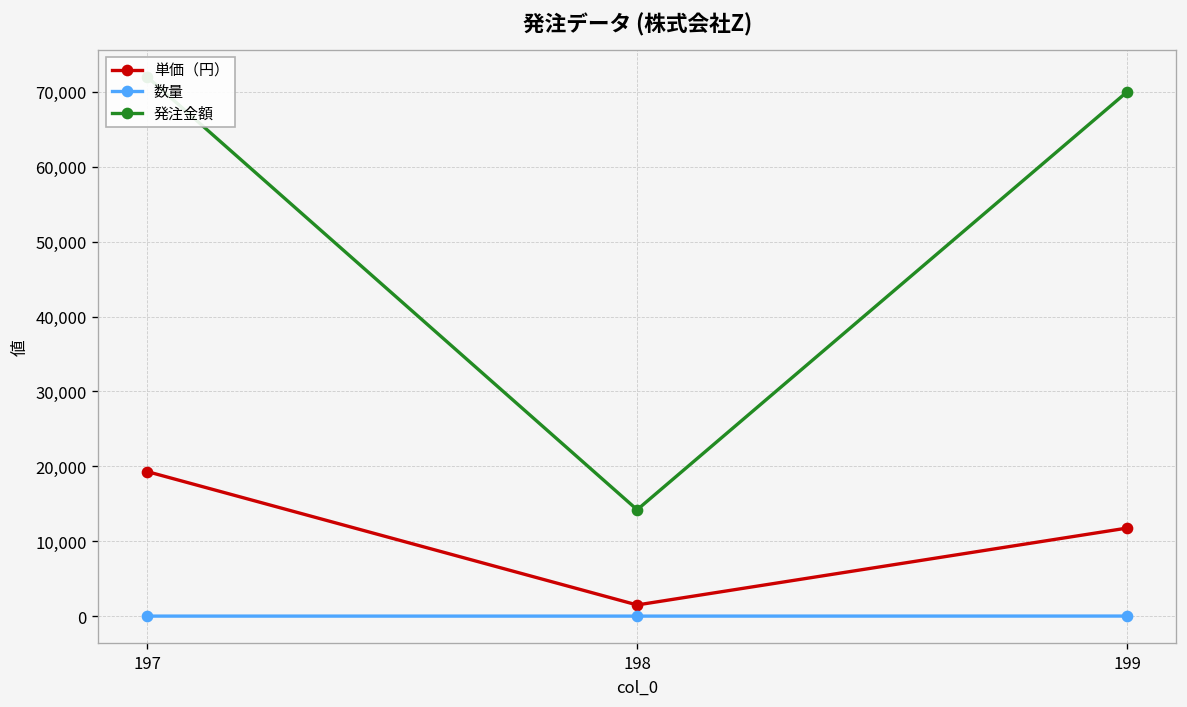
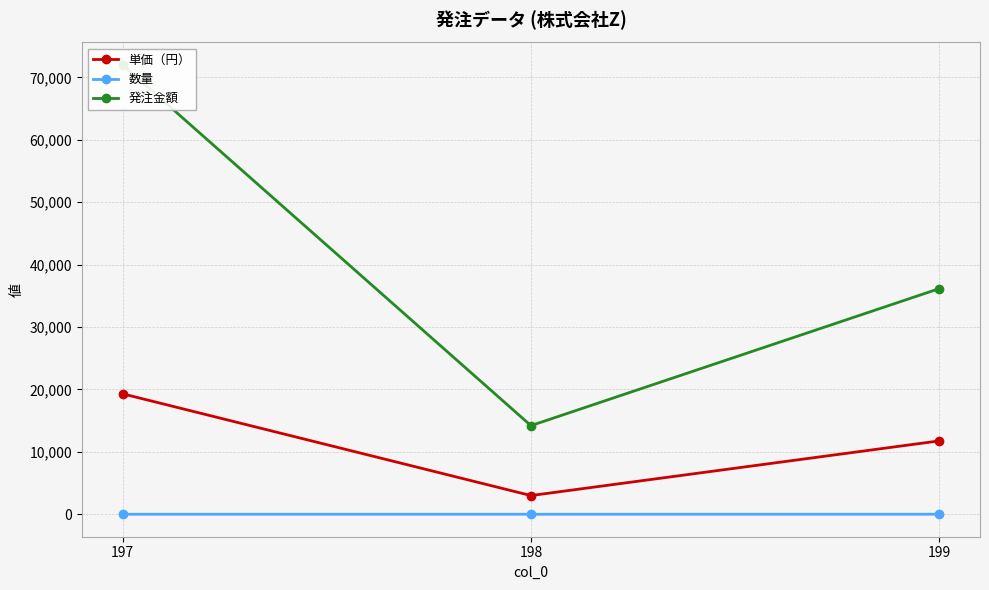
単価（円）, 198: 1,000 -> 3,000
発注金額, 199: 70,000 -> 36,000
